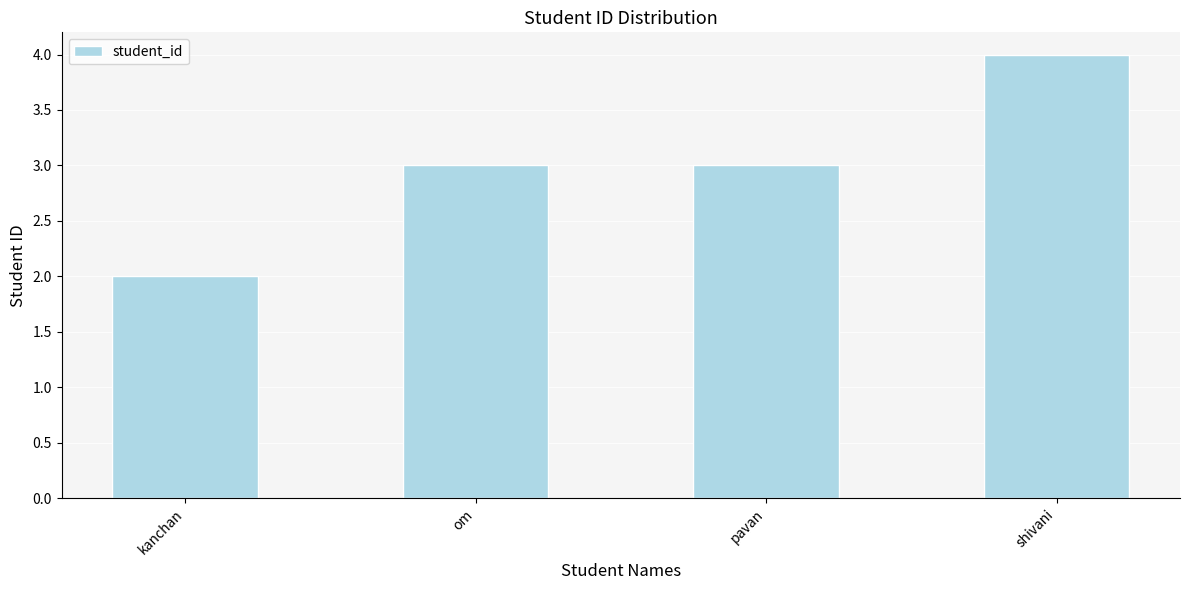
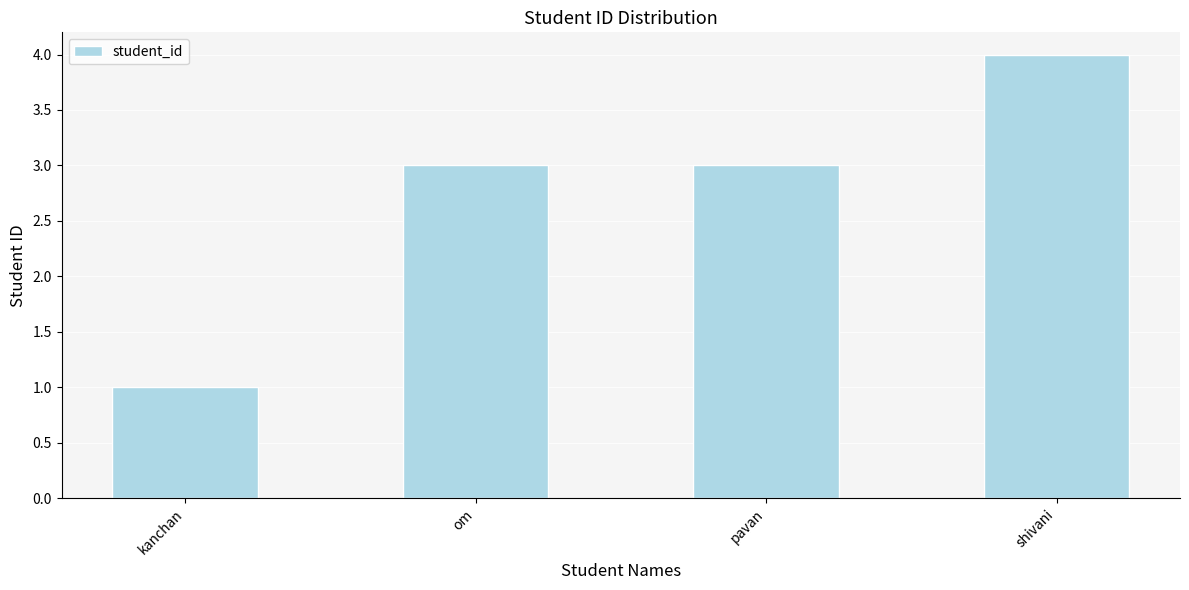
kanchan: 2 -> 1
